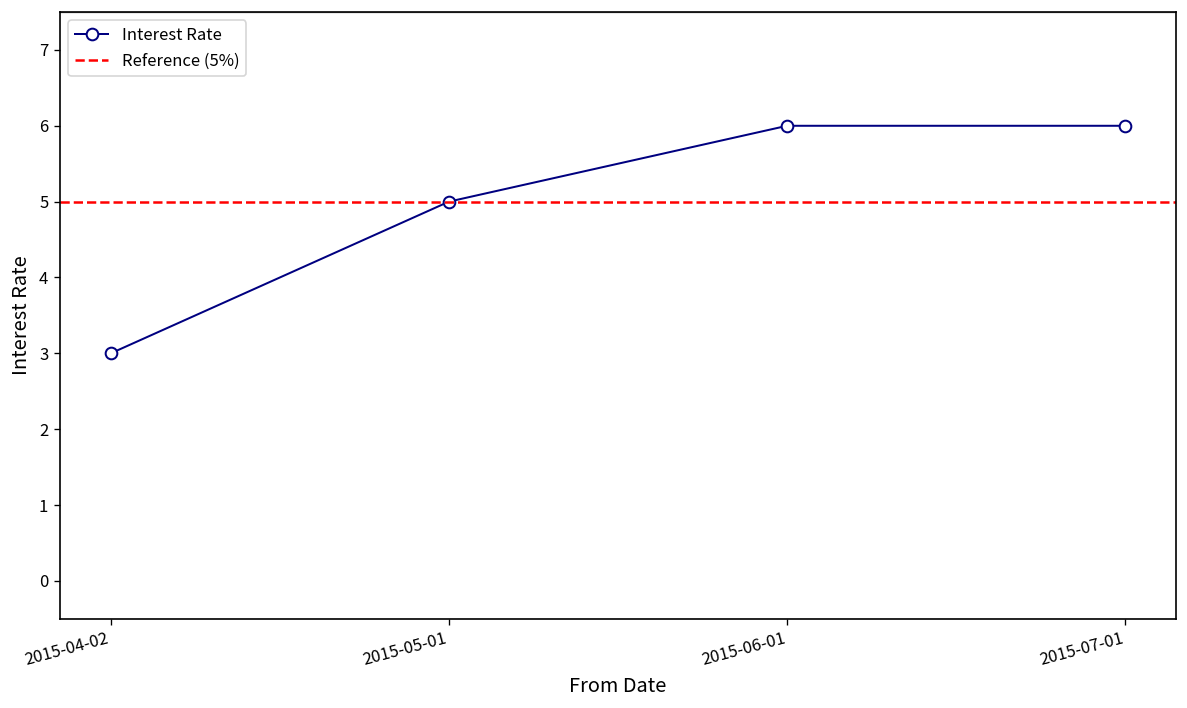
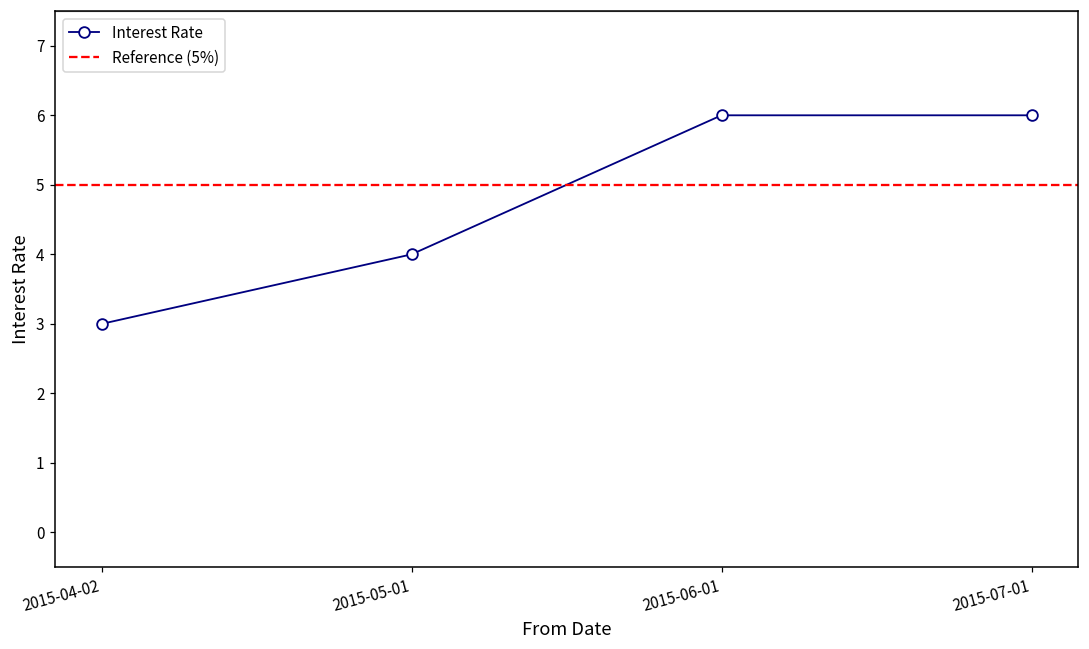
2015-05-01: 5 -> 4
